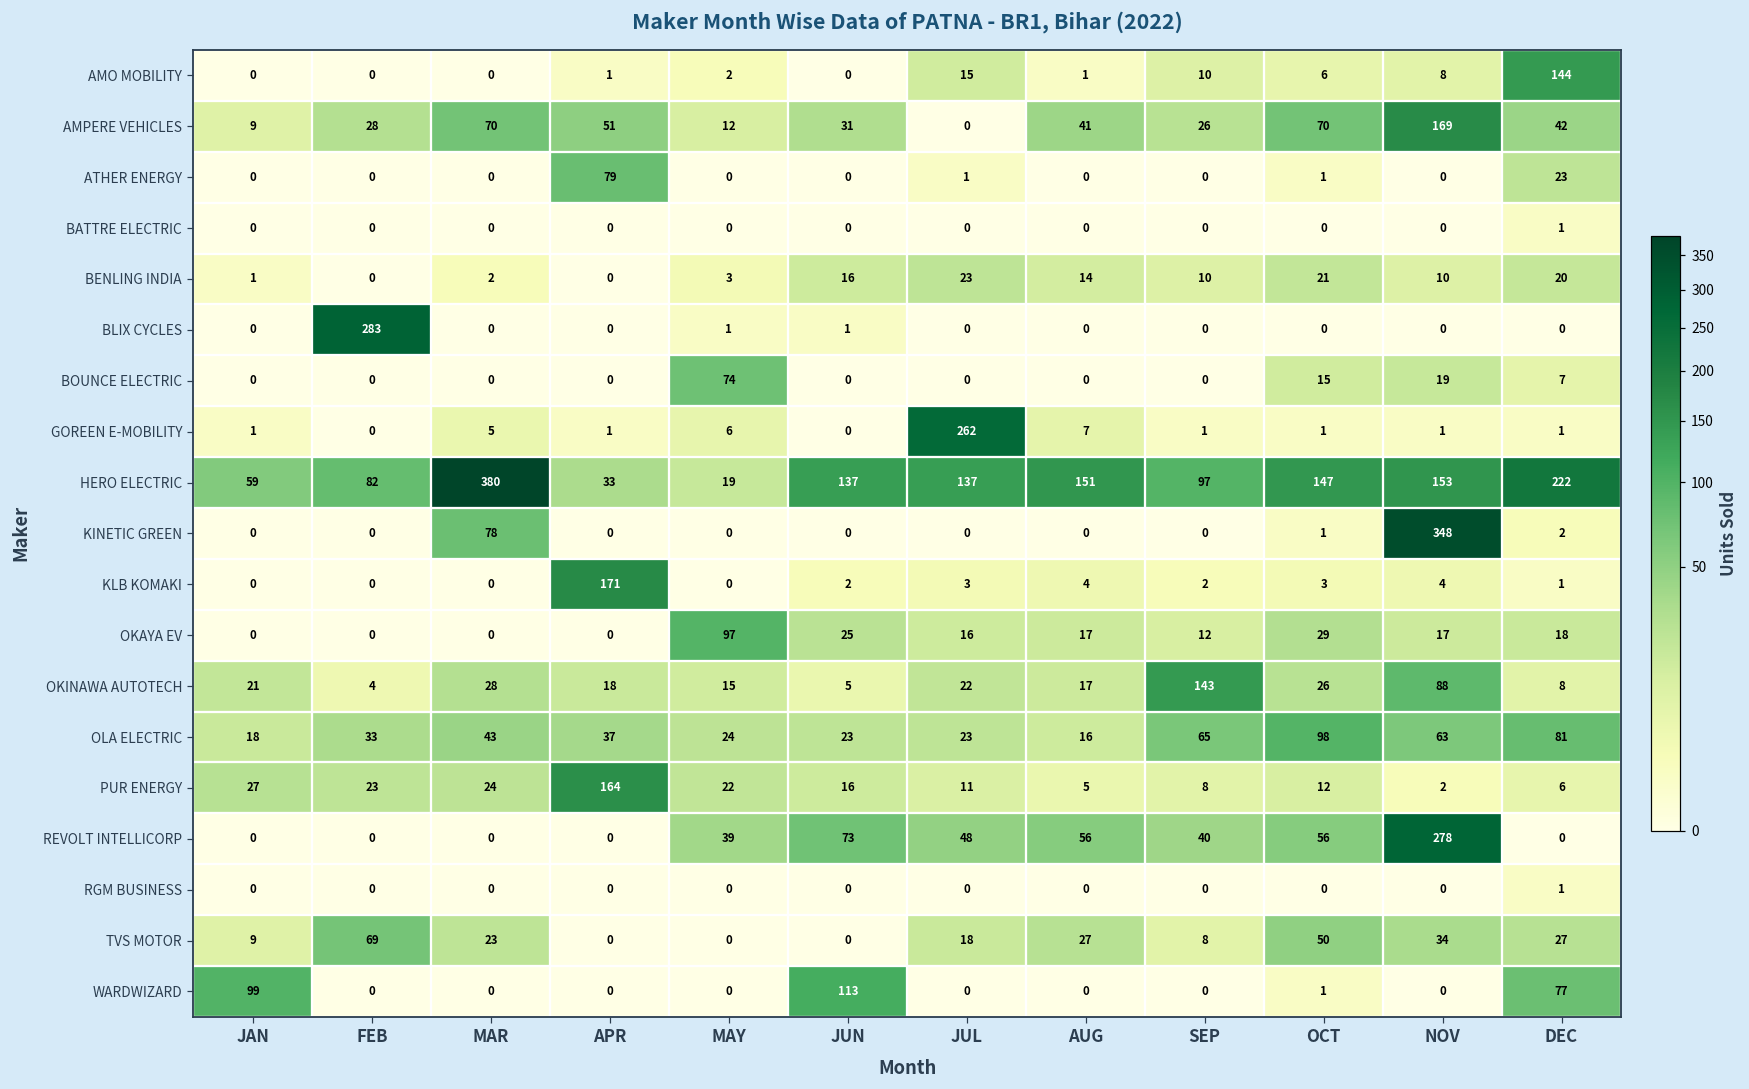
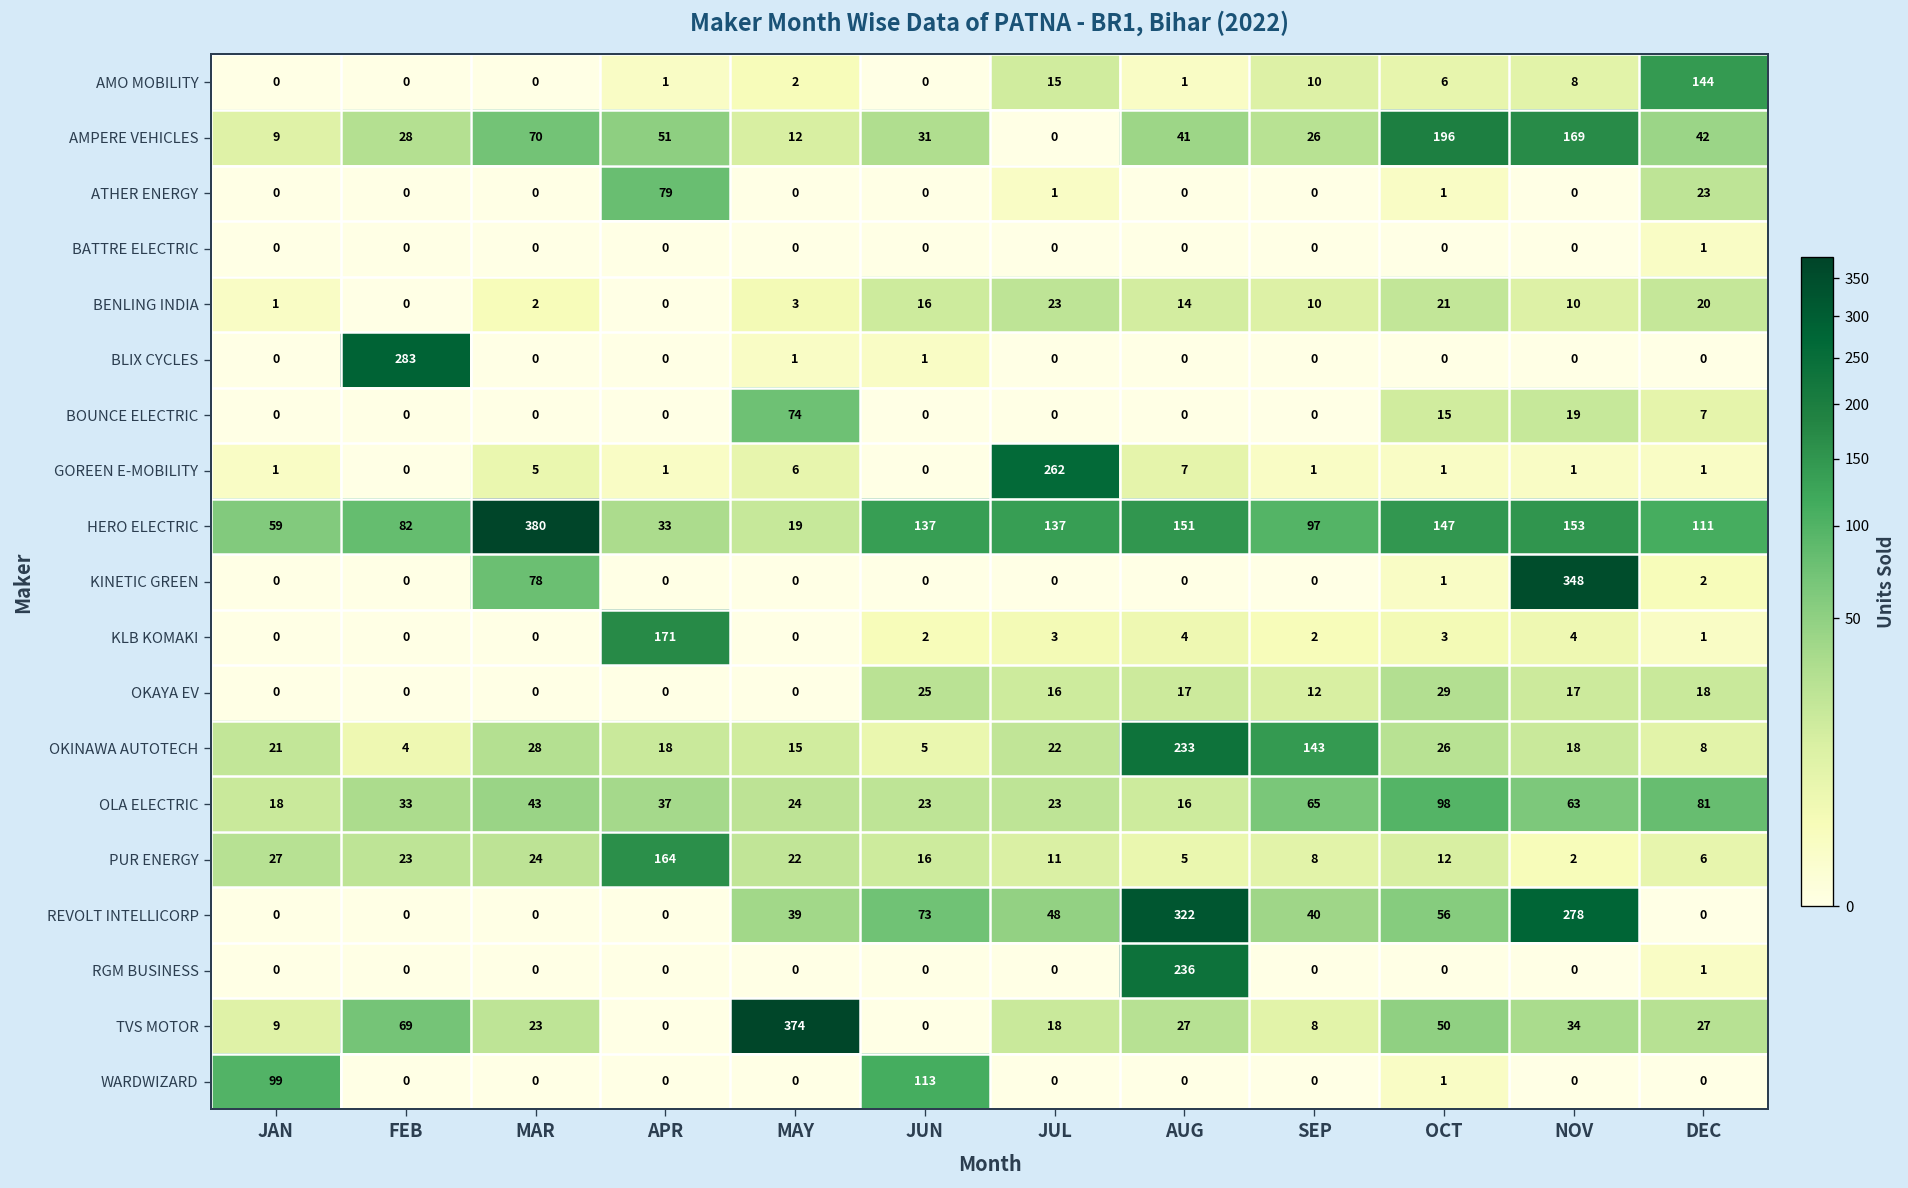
AMPERE VEHICLES, OCT: 70 -> 196
HERO ELECTRIC, DEC: 222 -> 111
OKAYA EV, MAY: 97 -> 0
OKINAWA AUTOTECH, AUG: 17 -> 233
OKINAWA AUTOTECH, NOV: 88 -> 18
REVOLT INTELLICORP, AUG: 56 -> 322
RGM BUSINESS, AUG: 0 -> 236
TVS MOTOR, MAY: 0 -> 374
WARDWIZARD, DEC: 77 -> 0
